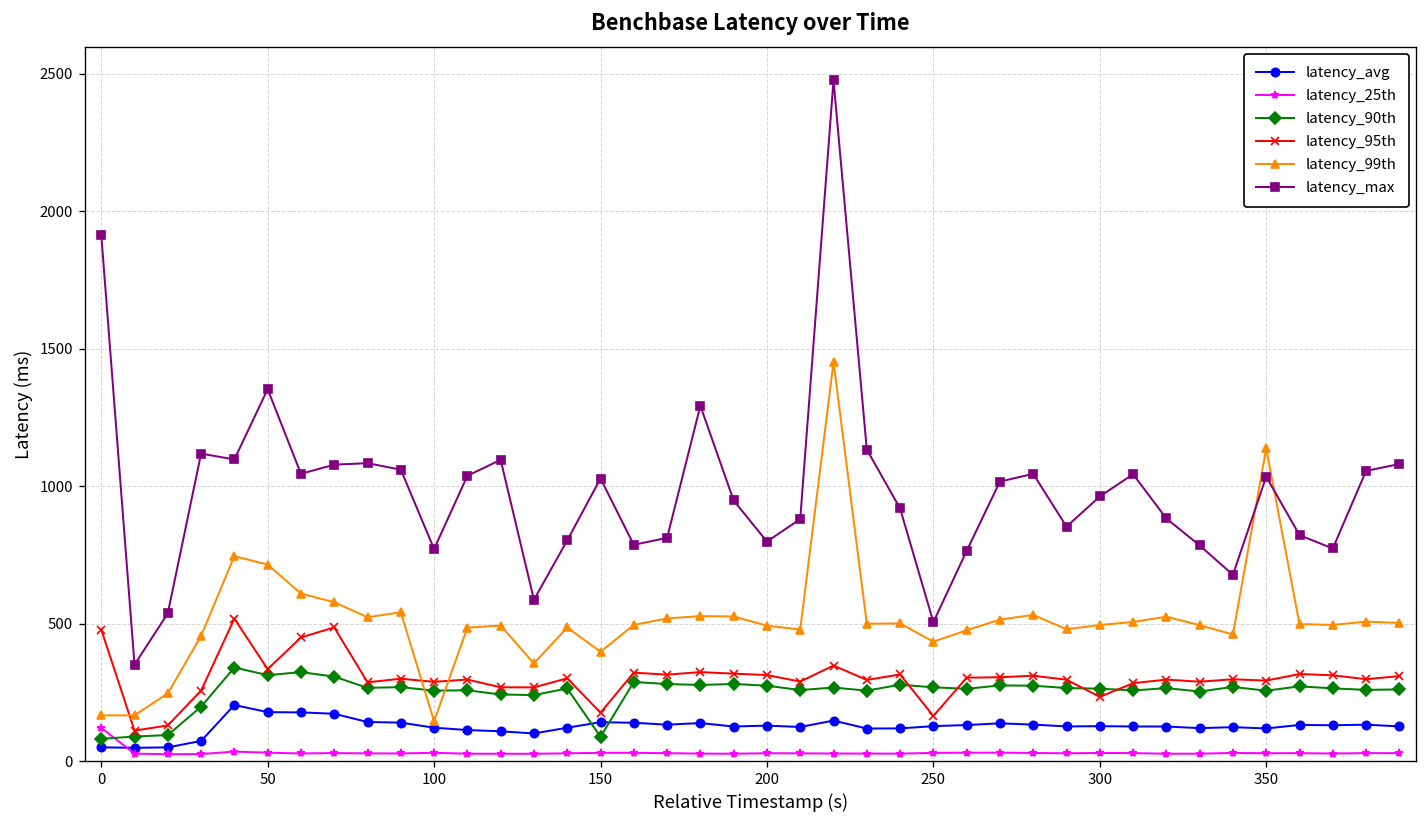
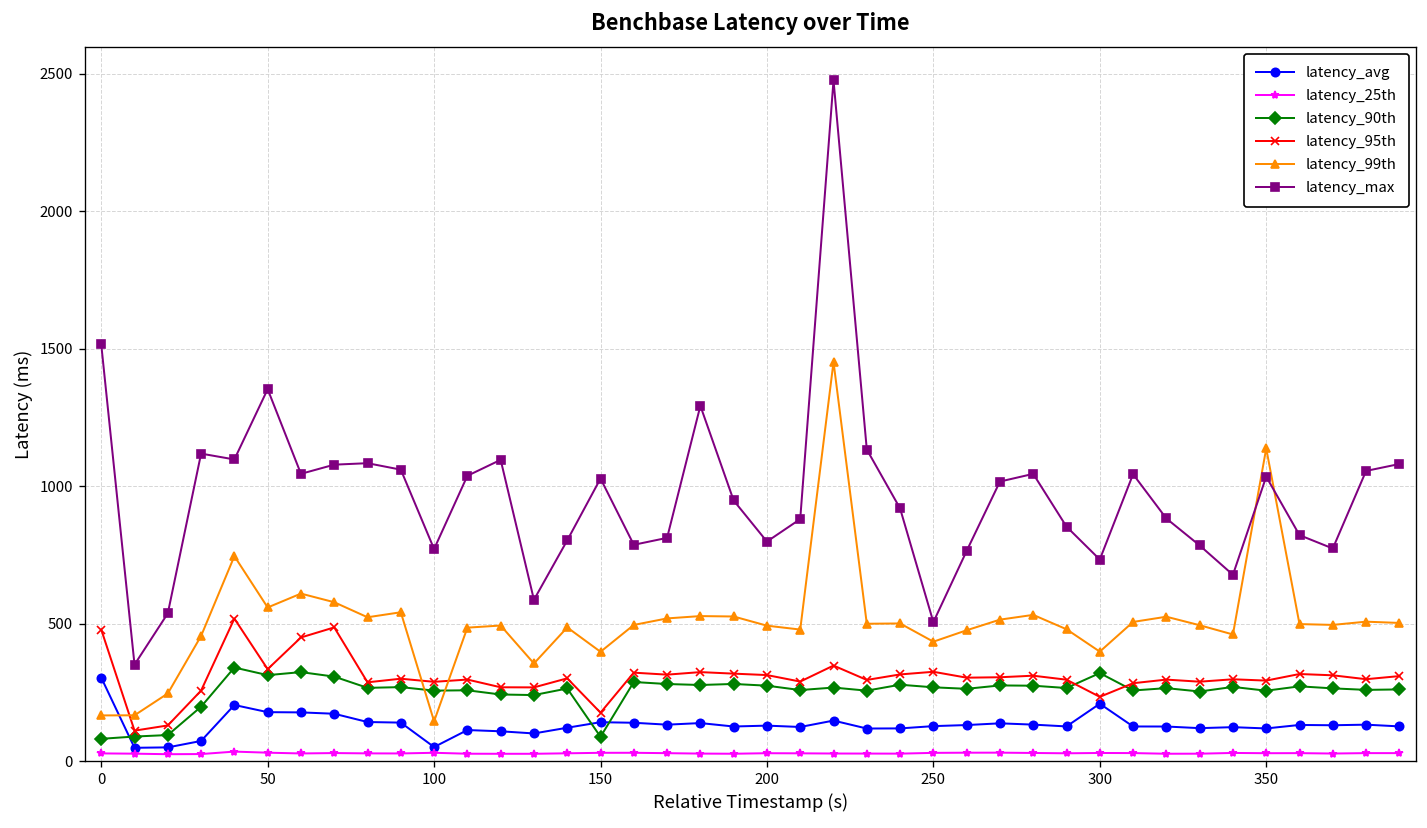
latency_avg, 0: 50 -> 300
latency_25th, 0: 120 -> 30
latency_max, 0: 1920 -> 1520
latency_99th, 50: 720 -> 560
latency_avg, 100: 120 -> 50
latency_95th, 250: 170 -> 330
latency_avg, 300: 130 -> 210
latency_90th, 300: 260 -> 320
latency_99th, 300: 500 -> 400
latency_max, 300: 960 -> 730
